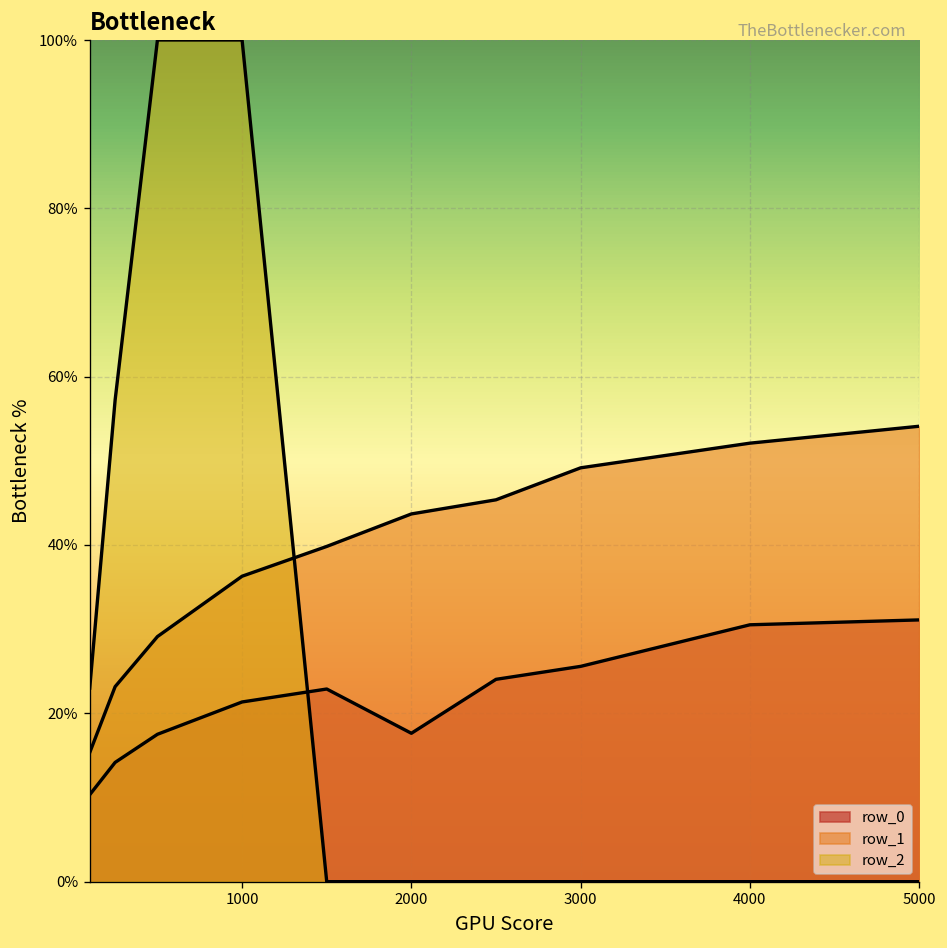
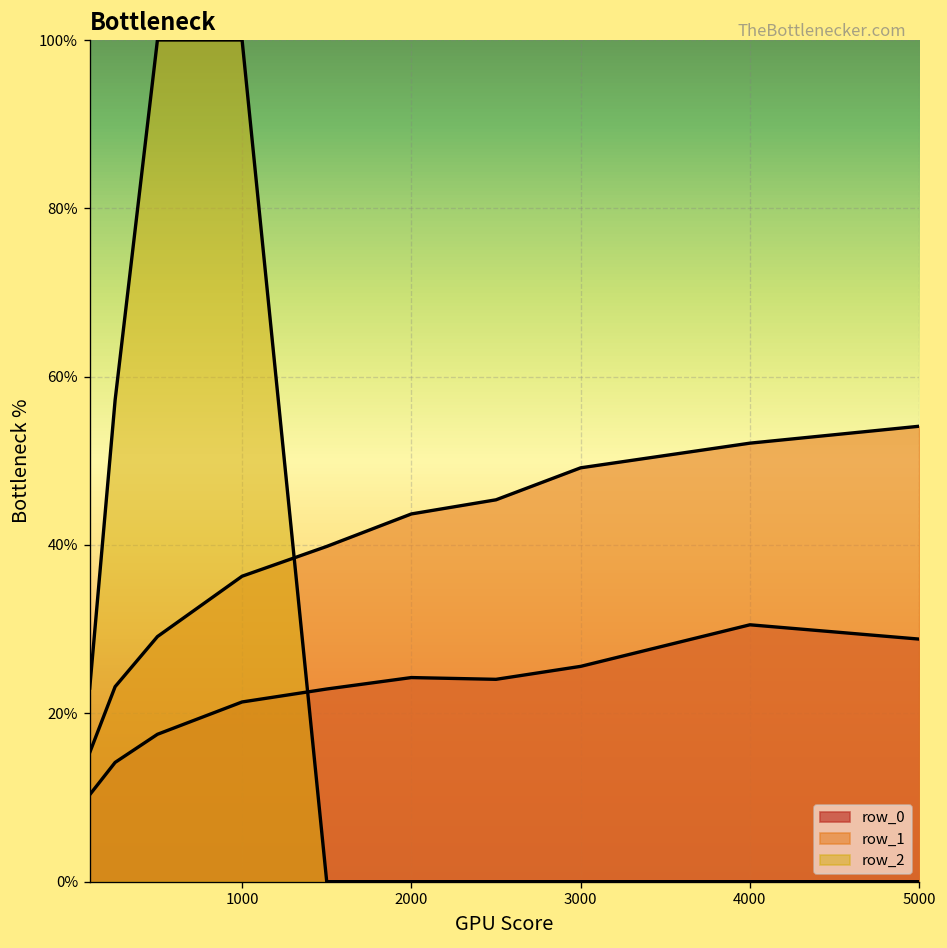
row_0, 2000: 18% -> 24%
row_0, 5000: 31% -> 29%
